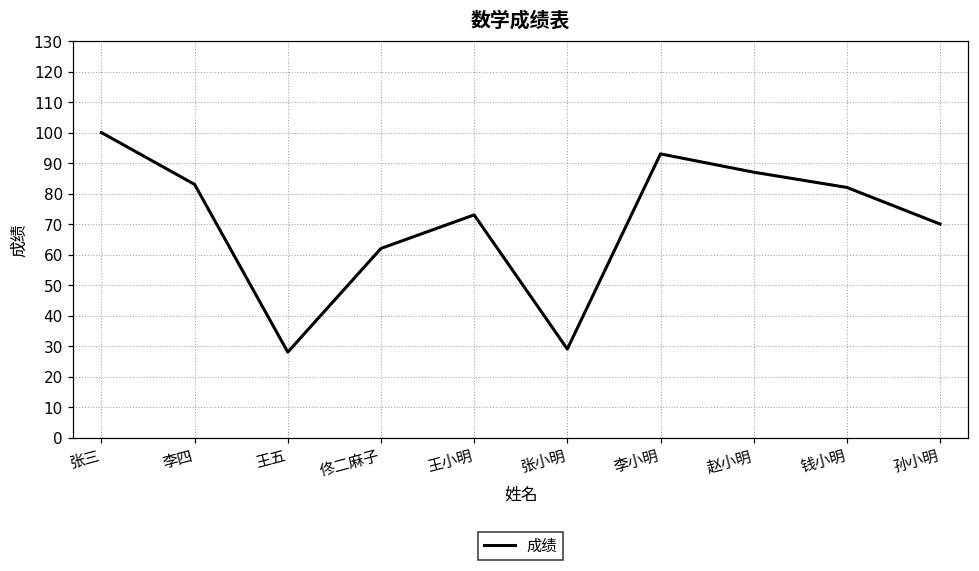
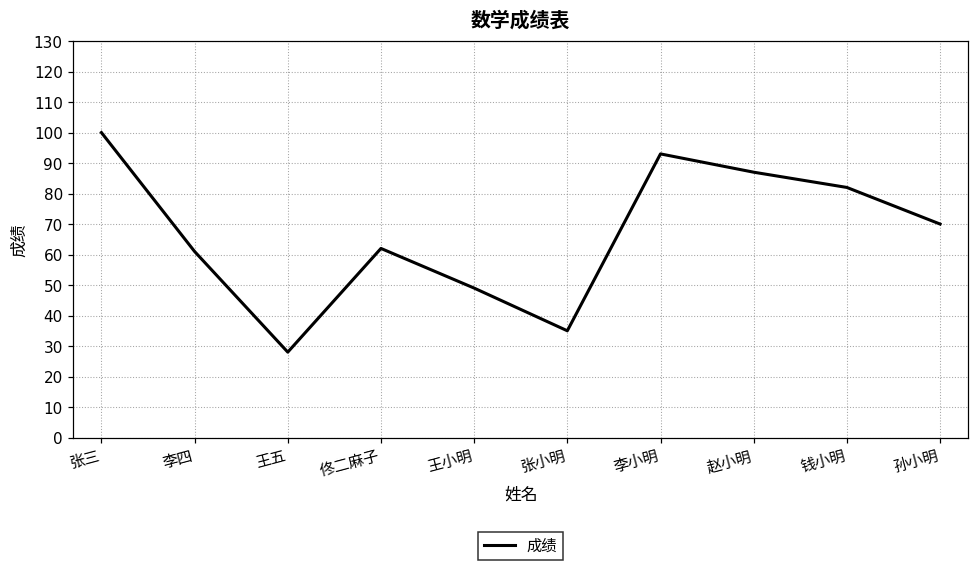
李四: 83 -> 61
王小明: 73 -> 49
张小明: 29 -> 35
